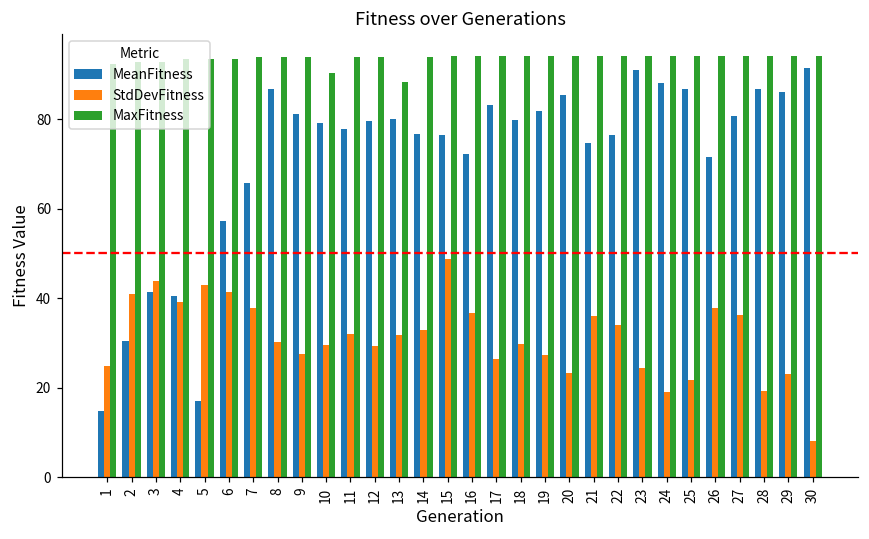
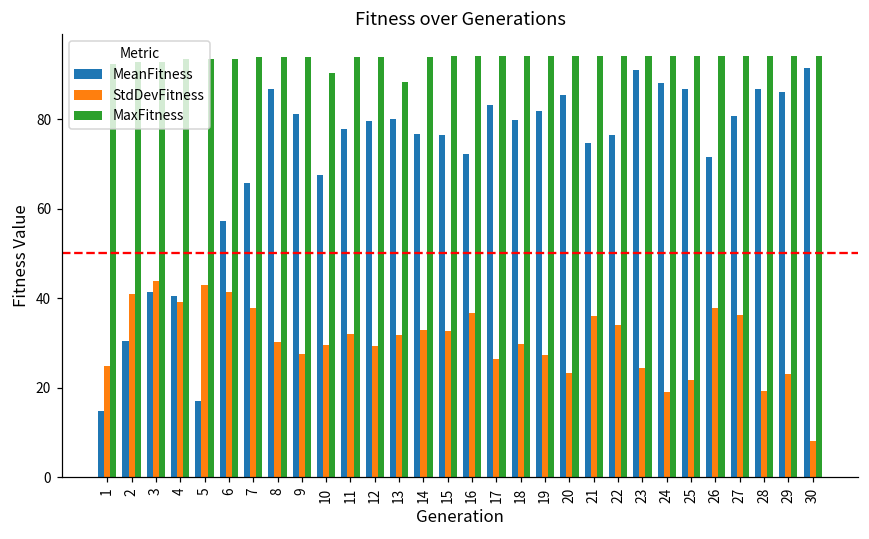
MeanFitness, 10: 79 -> 68
StdDevFitness, 15: 49 -> 33
